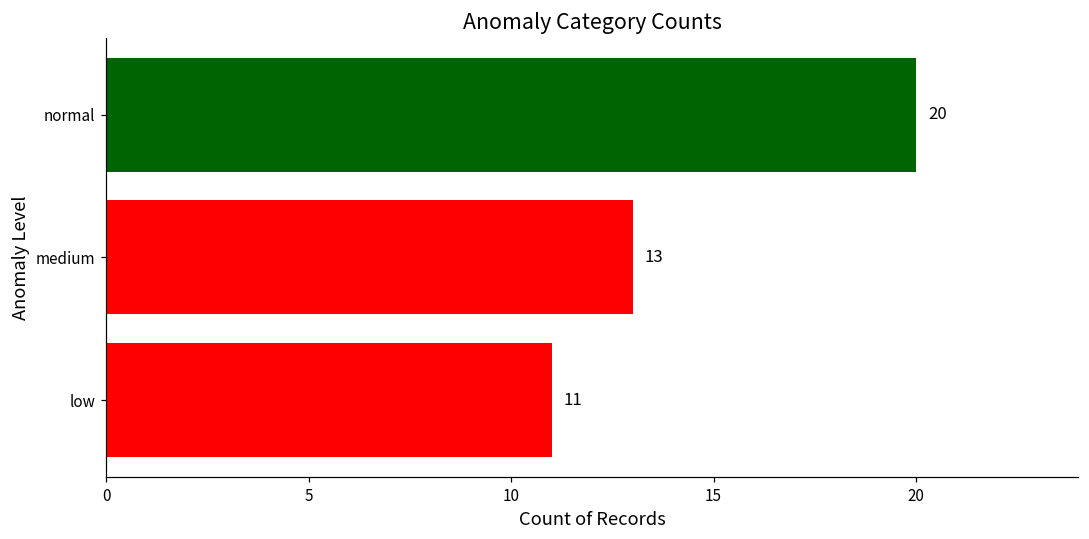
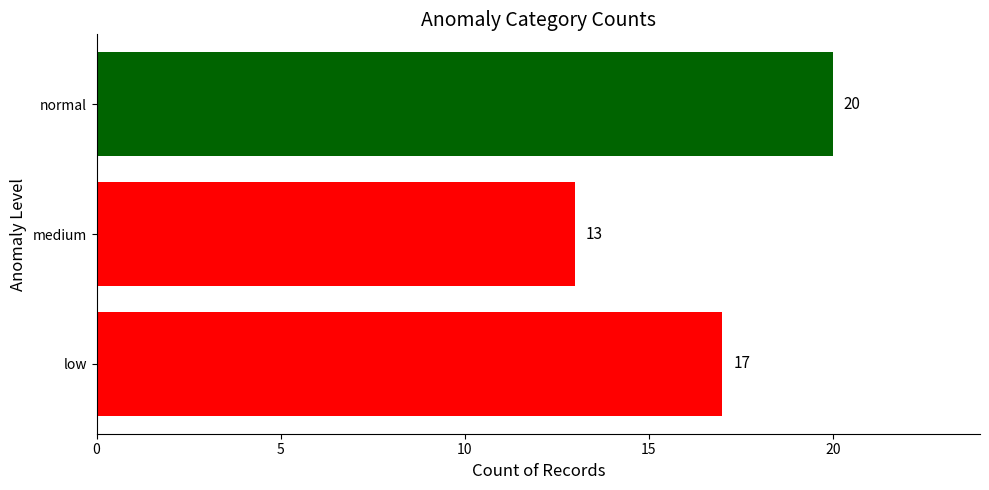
low: 11 -> 17
